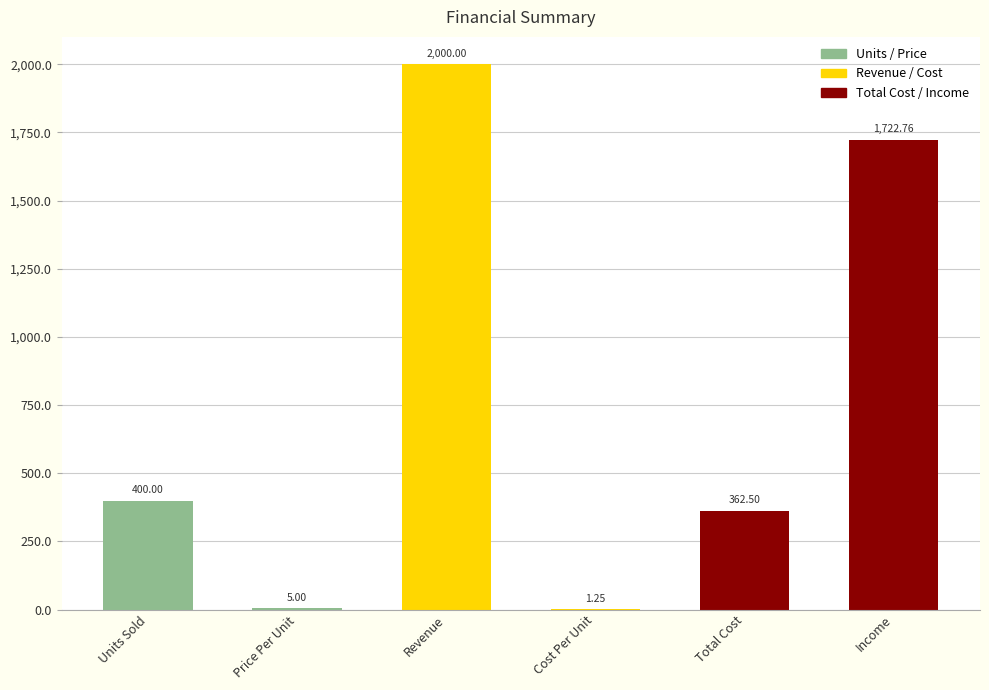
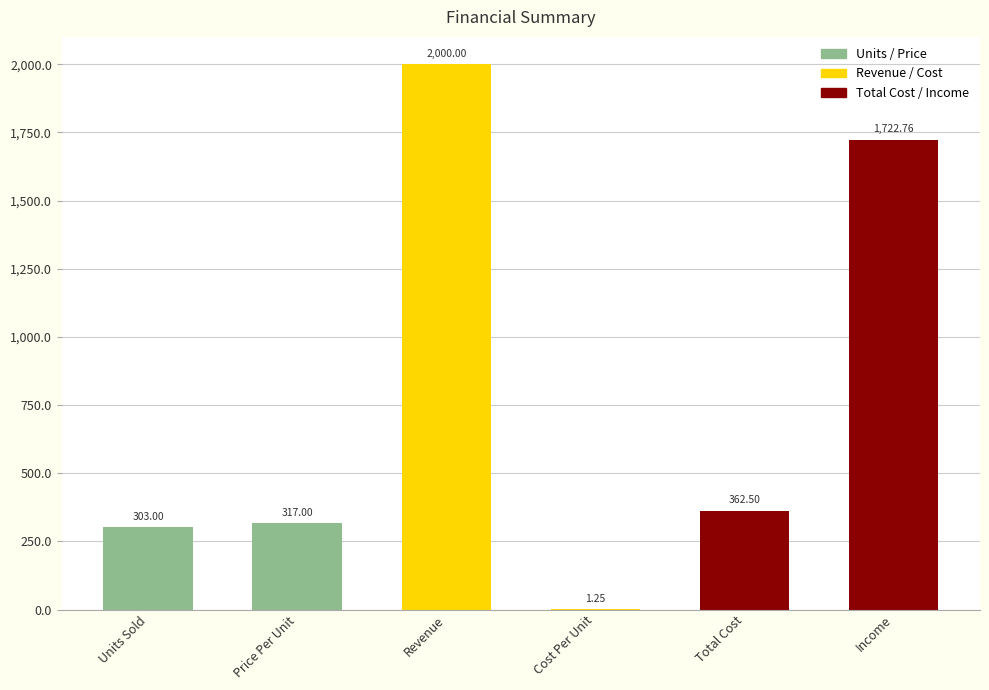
Units Sold: 400.00 -> 303.00
Price Per Unit: 5.00 -> 317.00
